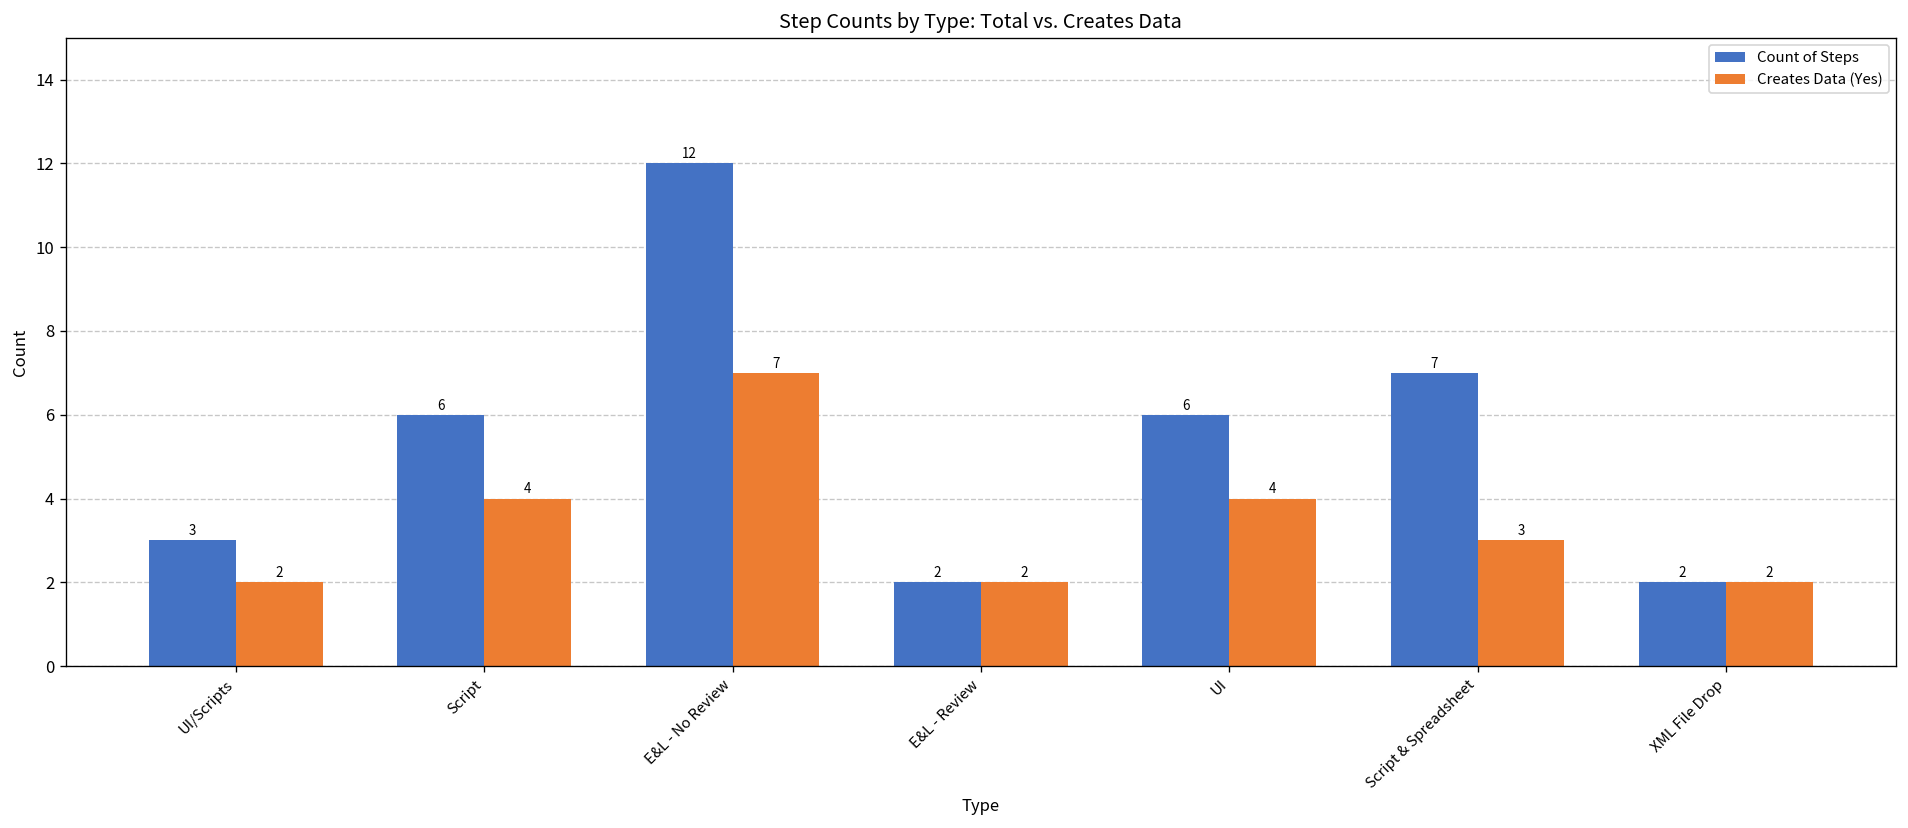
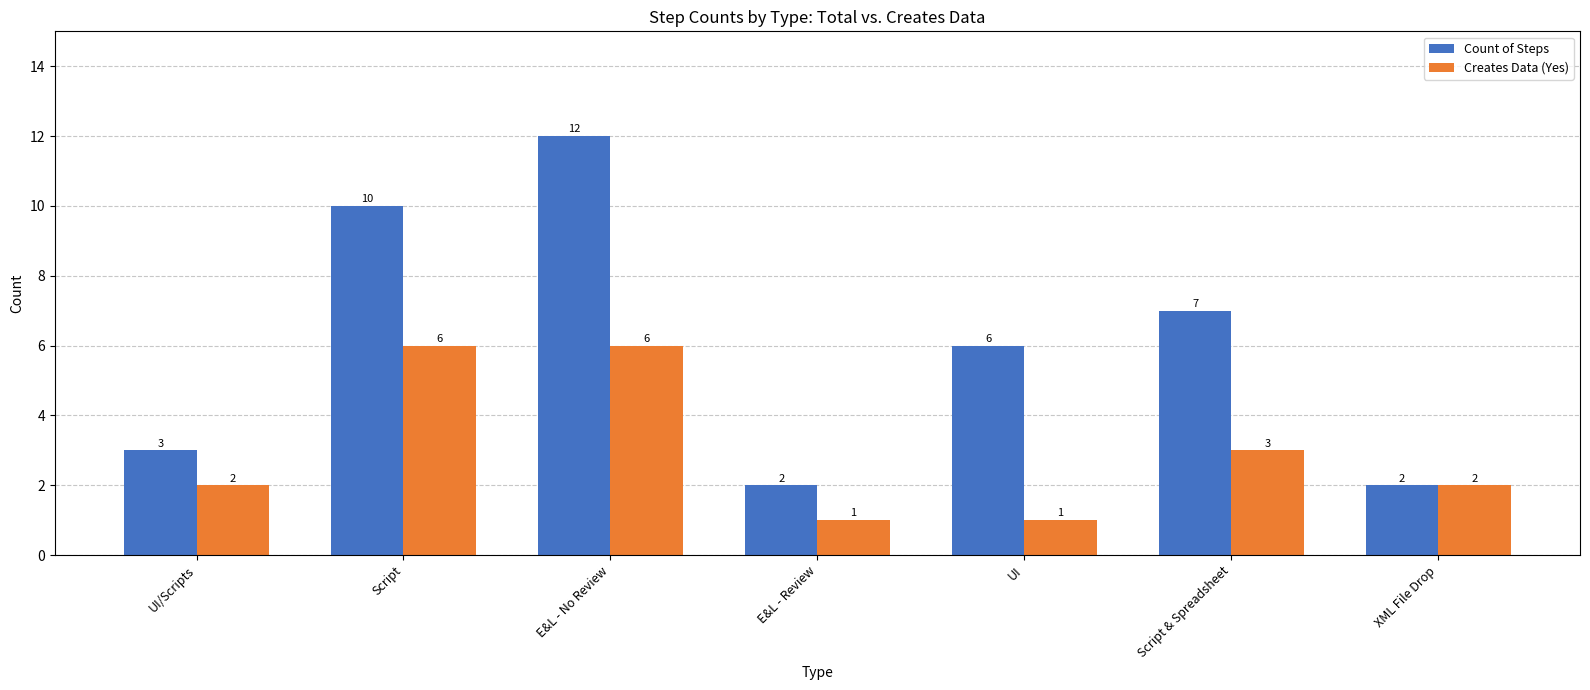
Count of Steps, Script: 6 -> 10
Creates Data (Yes), Script: 4 -> 6
Creates Data (Yes), E&L - No Review: 7 -> 6
Creates Data (Yes), E&L - Review: 2 -> 1
Creates Data (Yes), UI: 4 -> 1
